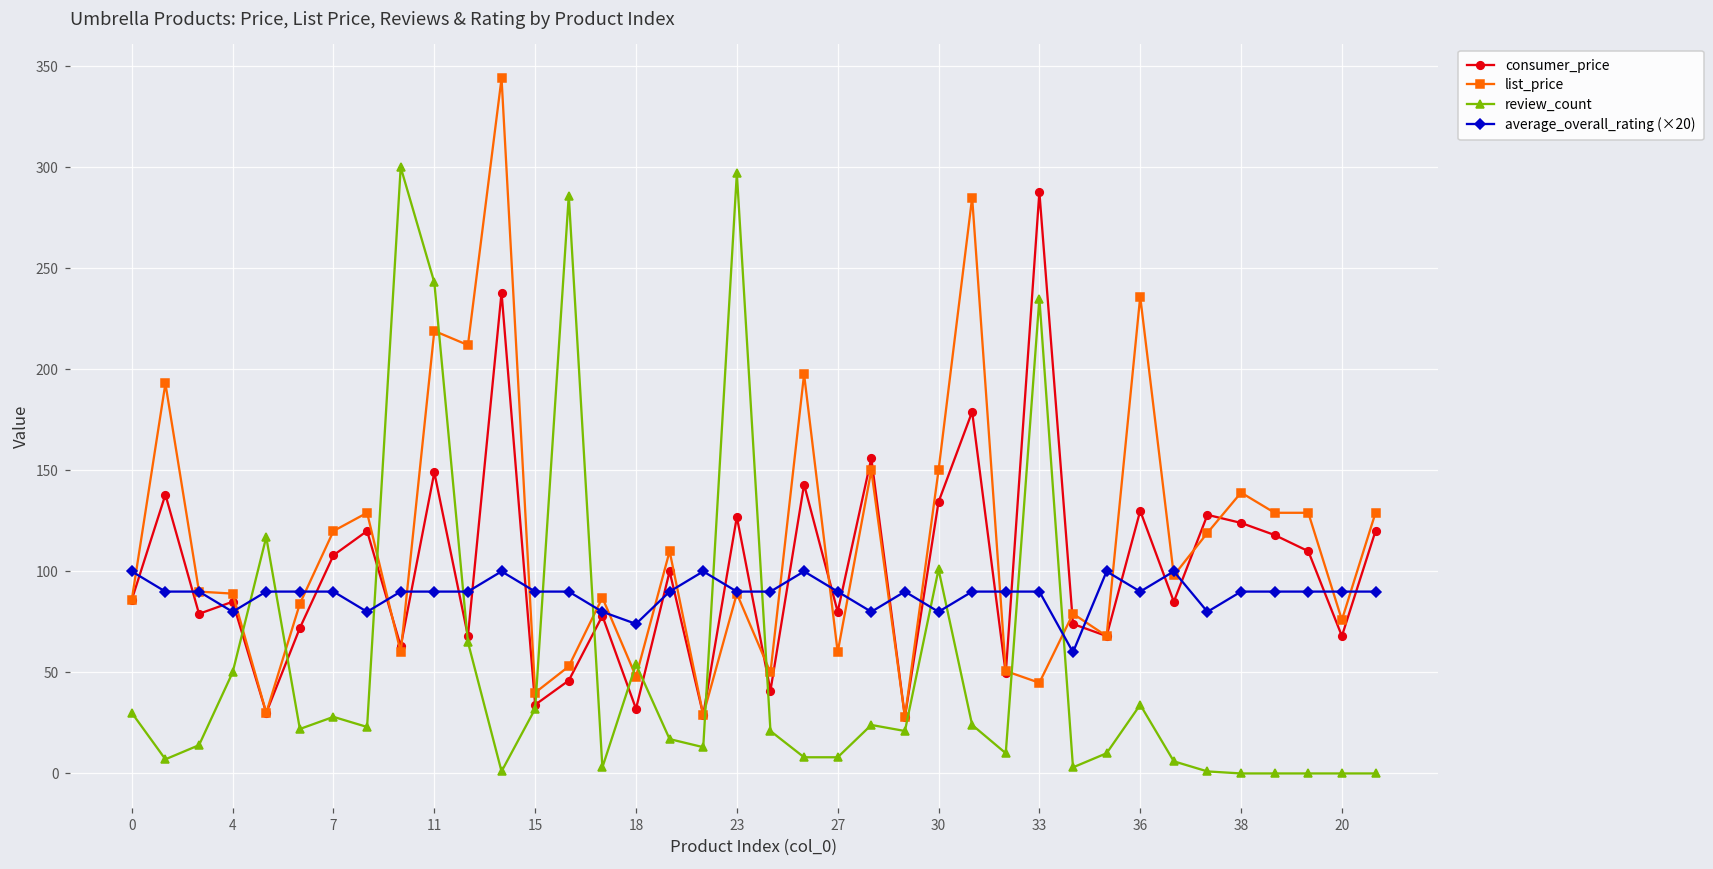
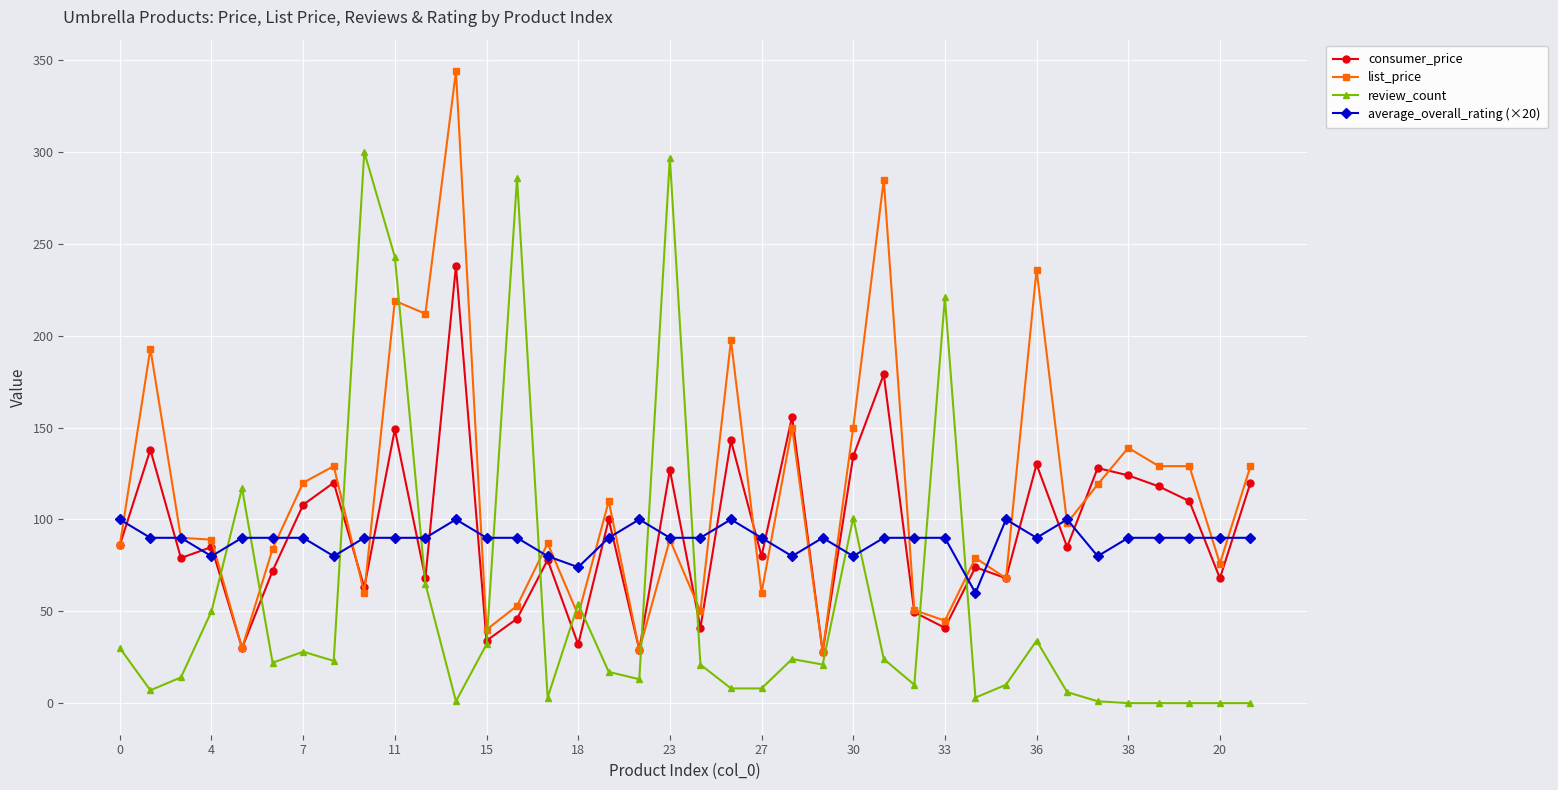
consumer_price, 33: 288 -> 41
review_count, 33: 235 -> 221
